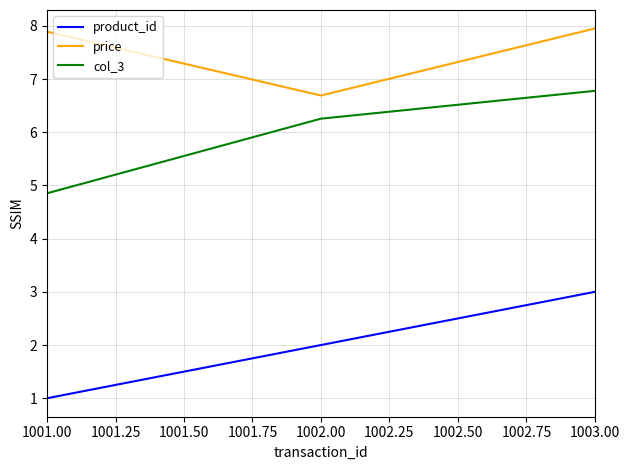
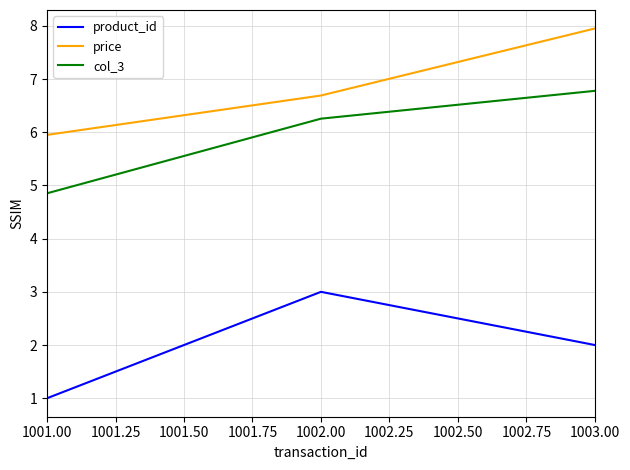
price, 1001.00: 7.9 -> 6.0
product_id, 1002.00: 2 -> 3
product_id, 1003.00: 3 -> 2
